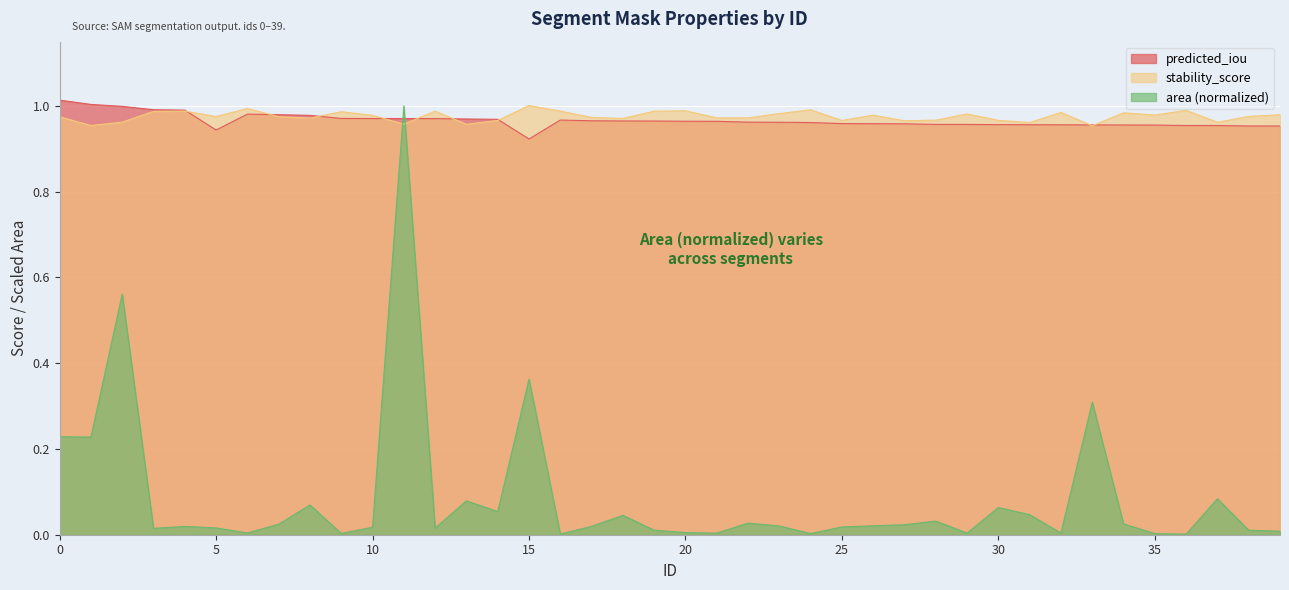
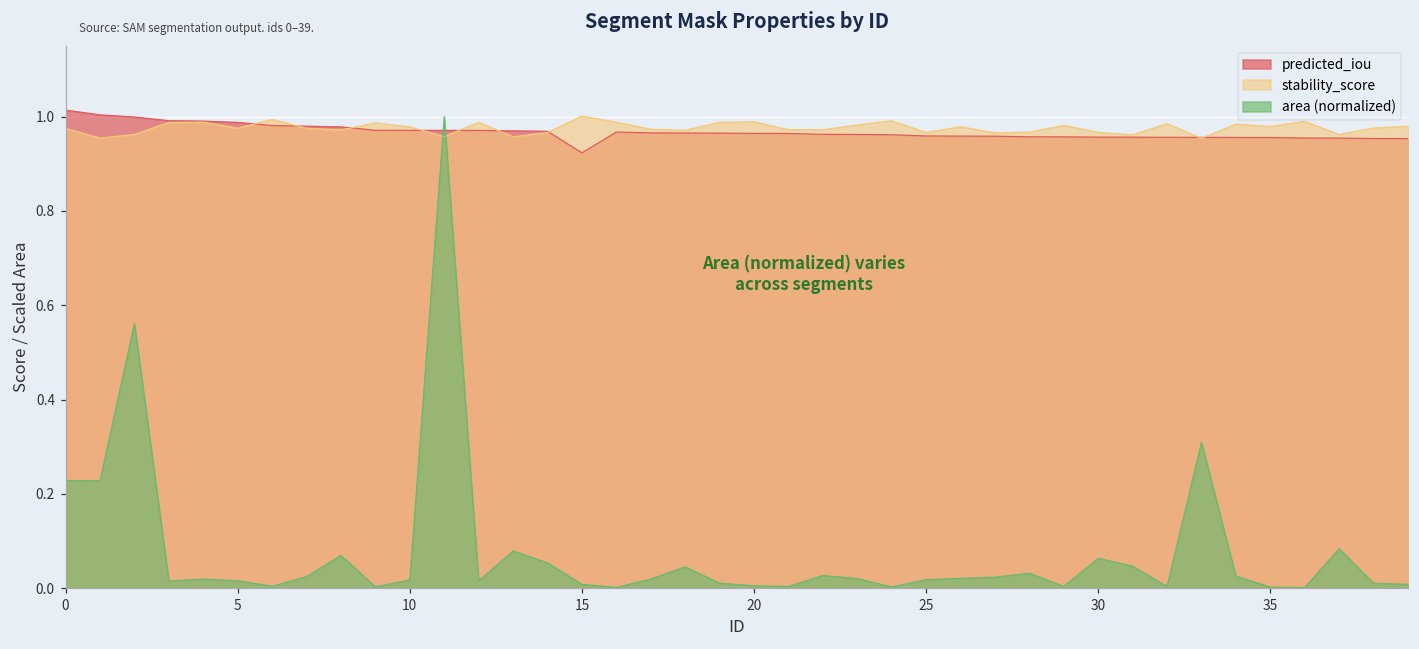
predicted_iou, 5: 0.94 -> 0.99
area (normalized), 15: 0.36 -> 0.01
